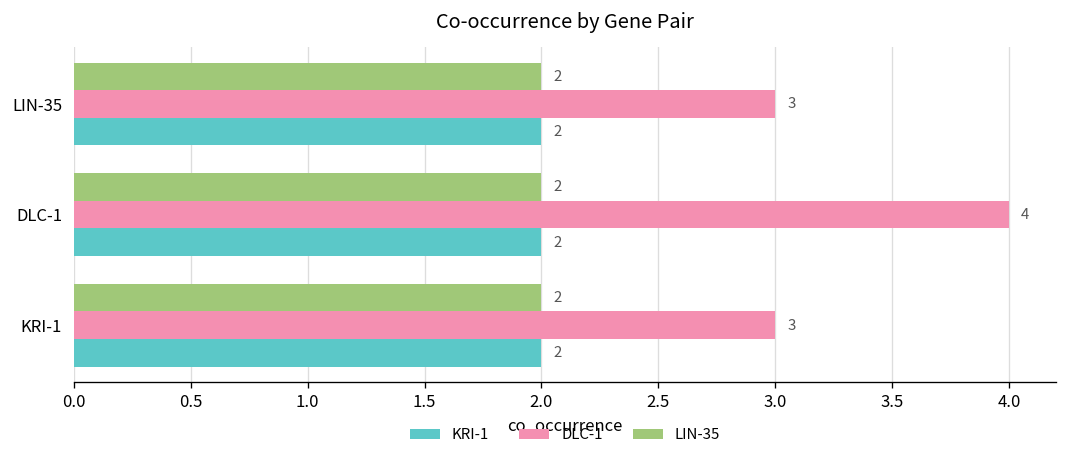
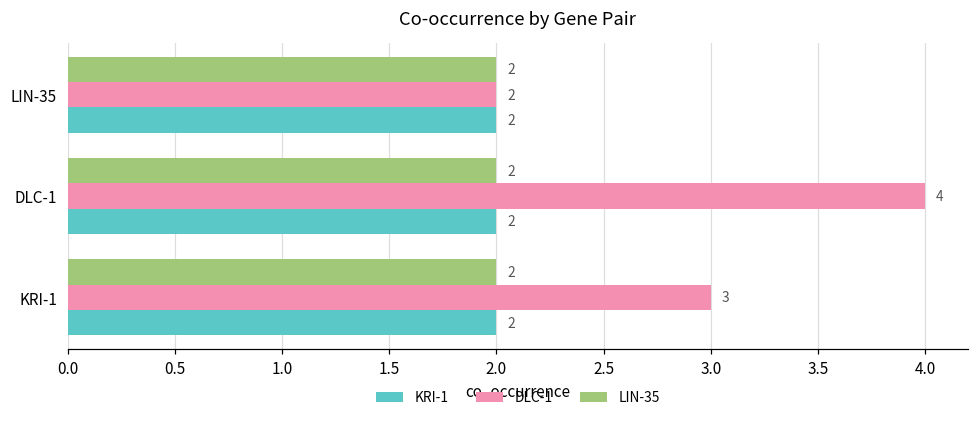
DLC-1, LIN-35: 3 -> 2
